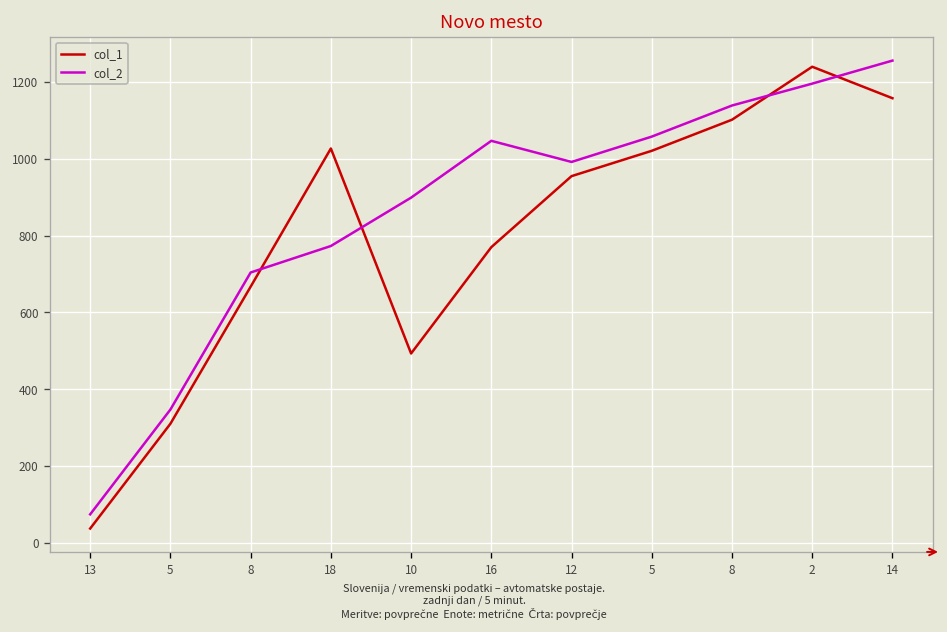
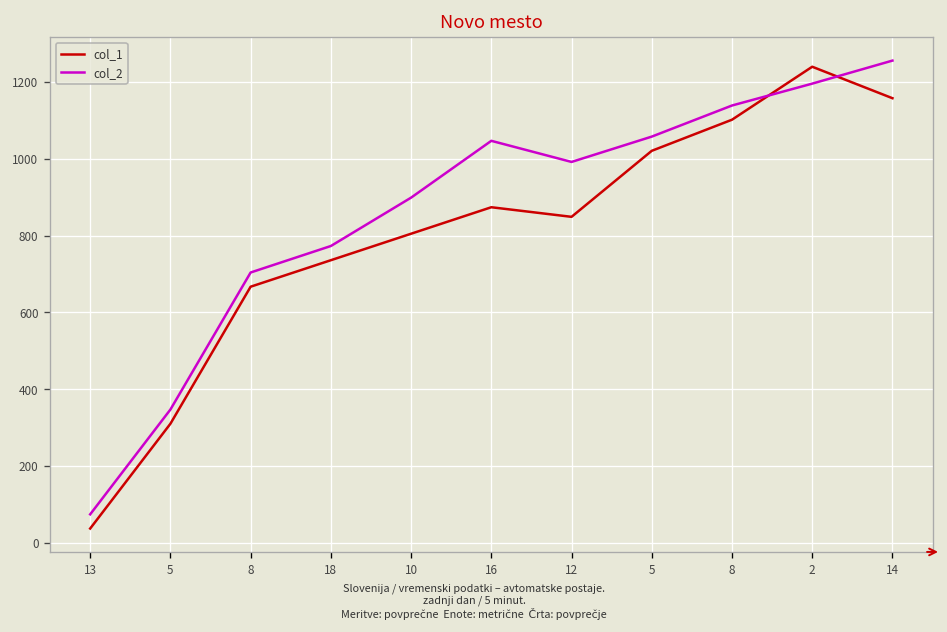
col_1, 18: 1030 -> 740
col_1, 10: 490 -> 810
col_1, 16: 770 -> 870
col_1, 12: 960 -> 850
